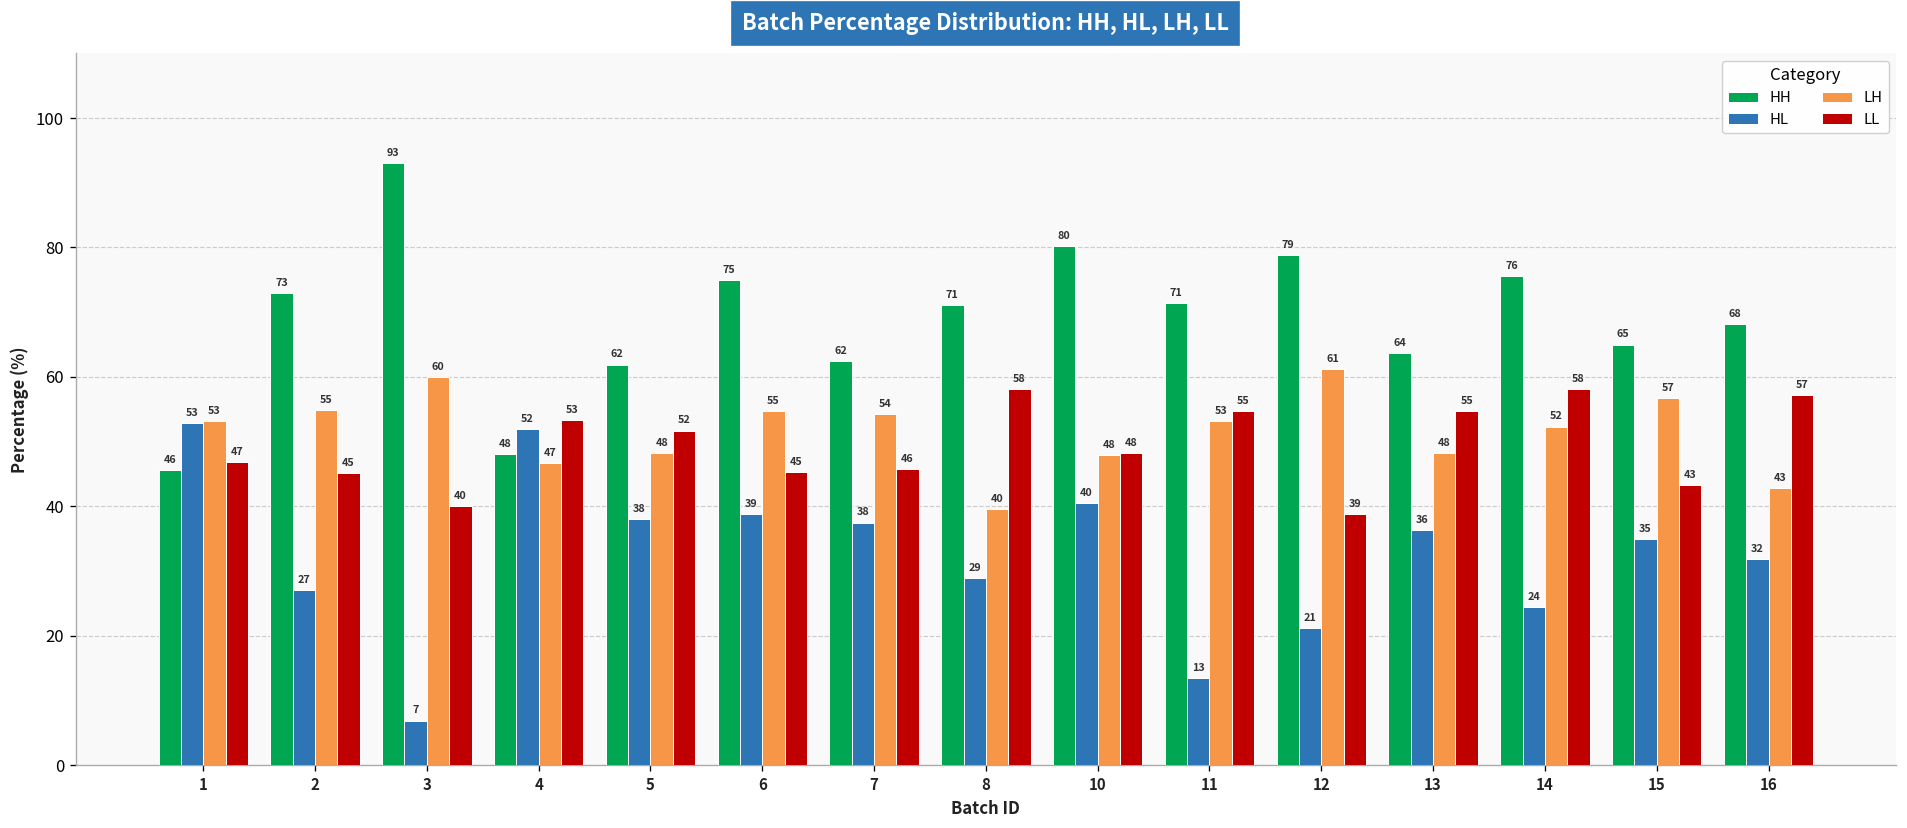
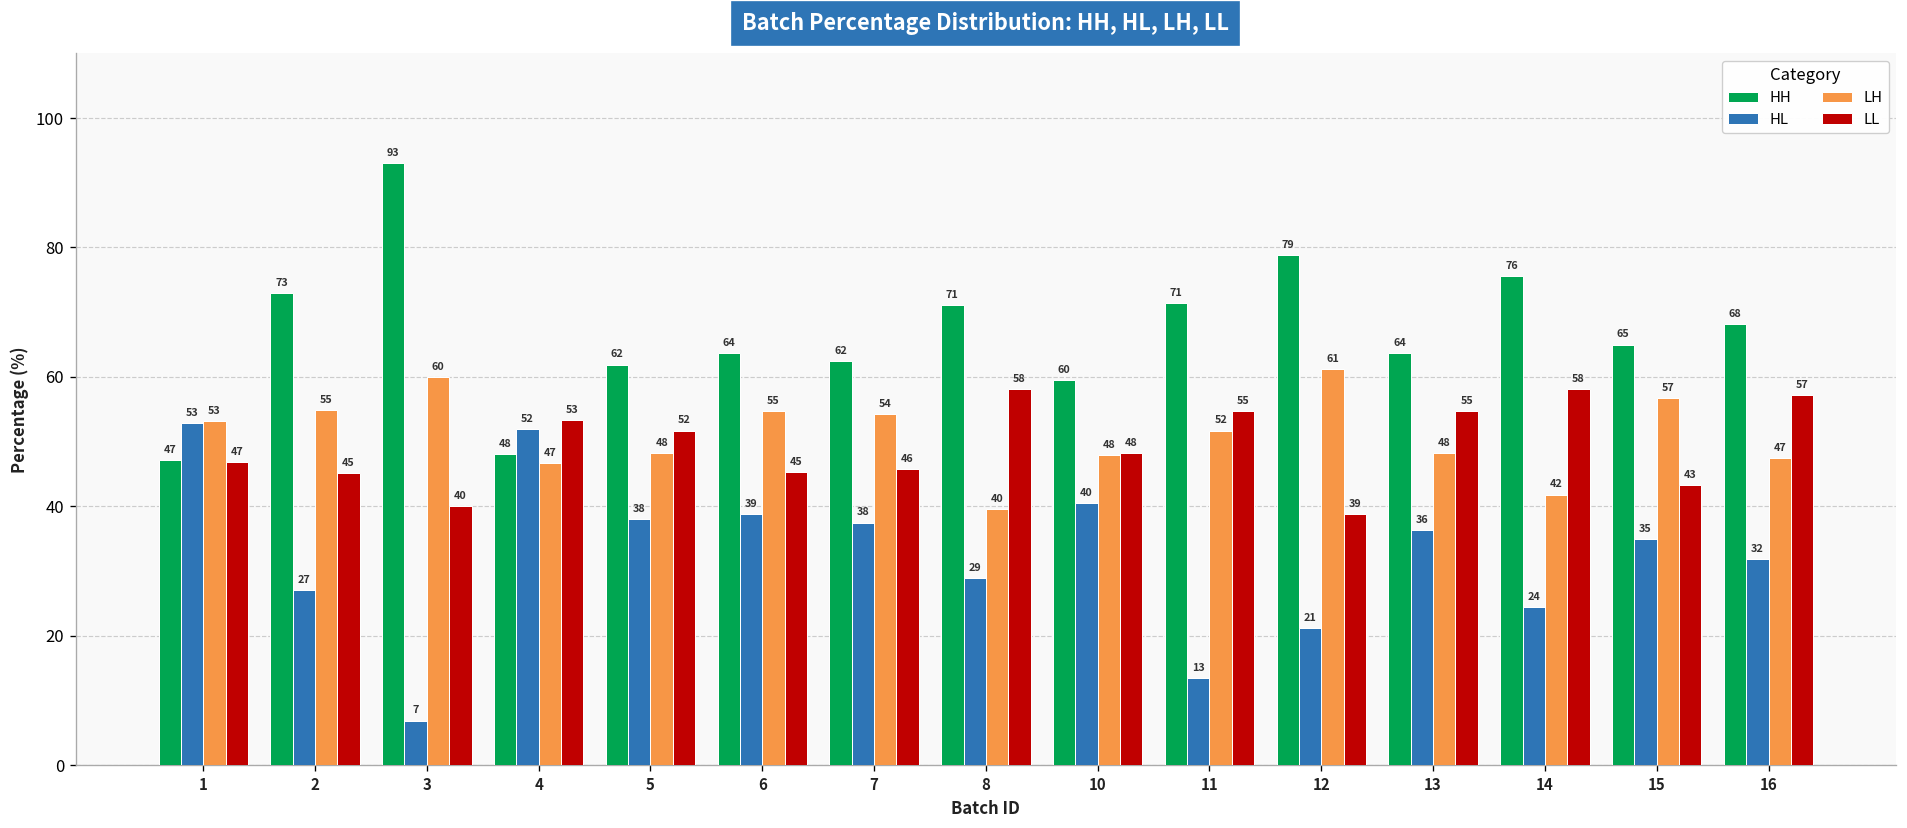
HH, 1: 46 -> 47
HH, 6: 75 -> 64
HH, 10: 80 -> 60
LH, 11: 53 -> 52
LH, 14: 52 -> 42
LH, 16: 43 -> 47
